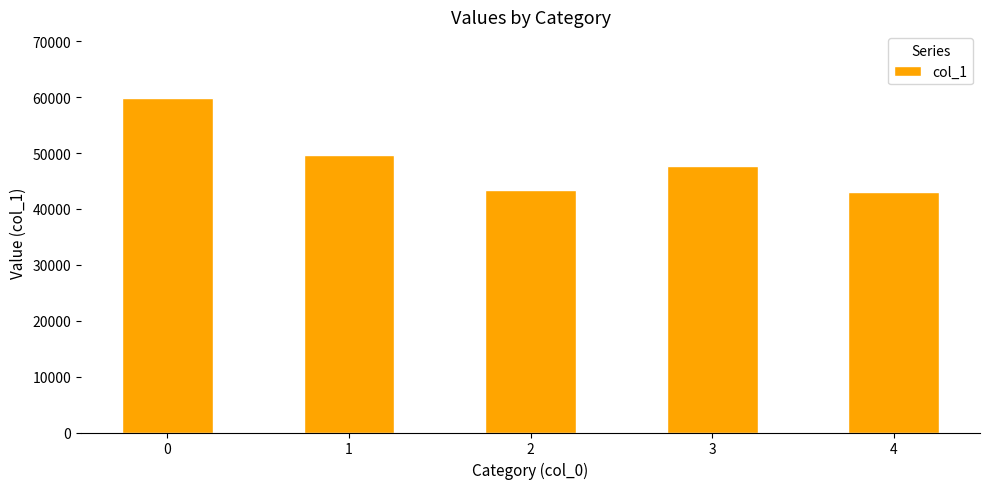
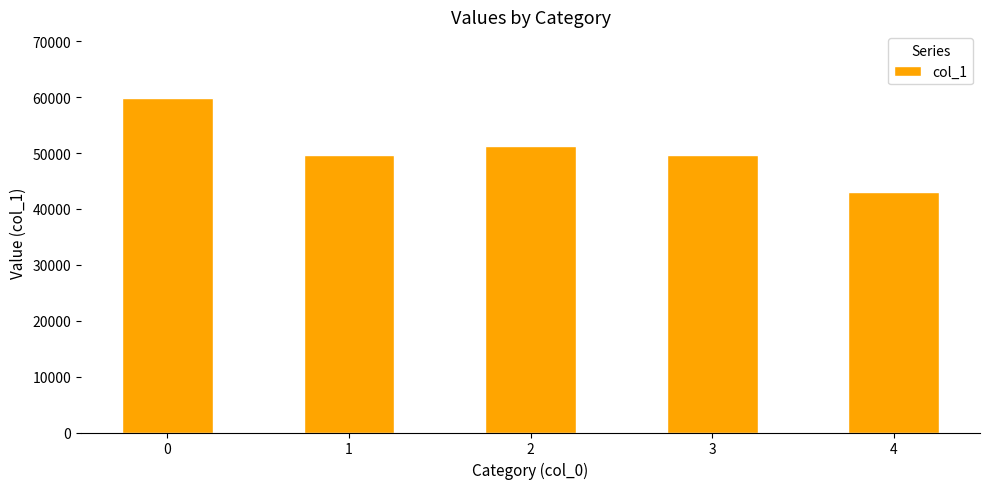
2: 43000 -> 51000
3: 48000 -> 50000
